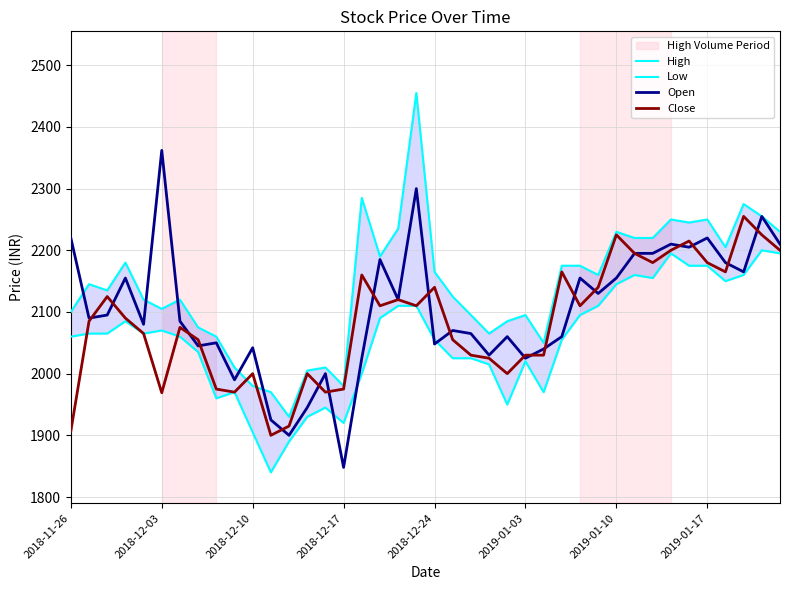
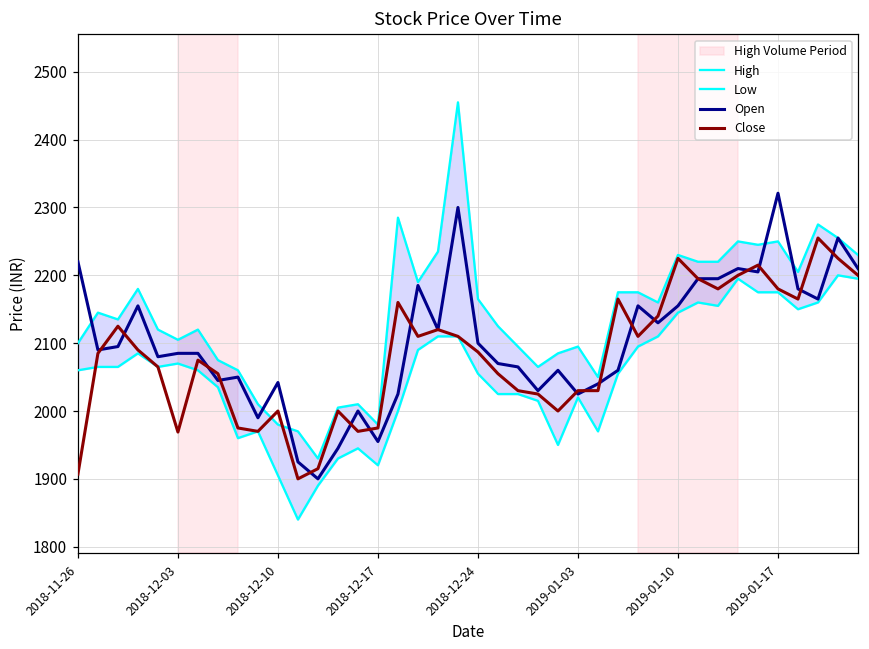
Open, 2018-12-03: 2360 -> 2090
Open, 2018-12-17: 1850 -> 1960
Open, 2018-12-24: 2050 -> 2100
Close, 2018-12-24: 2140 -> 2090
Open, 2019-01-17: 2220 -> 2320
